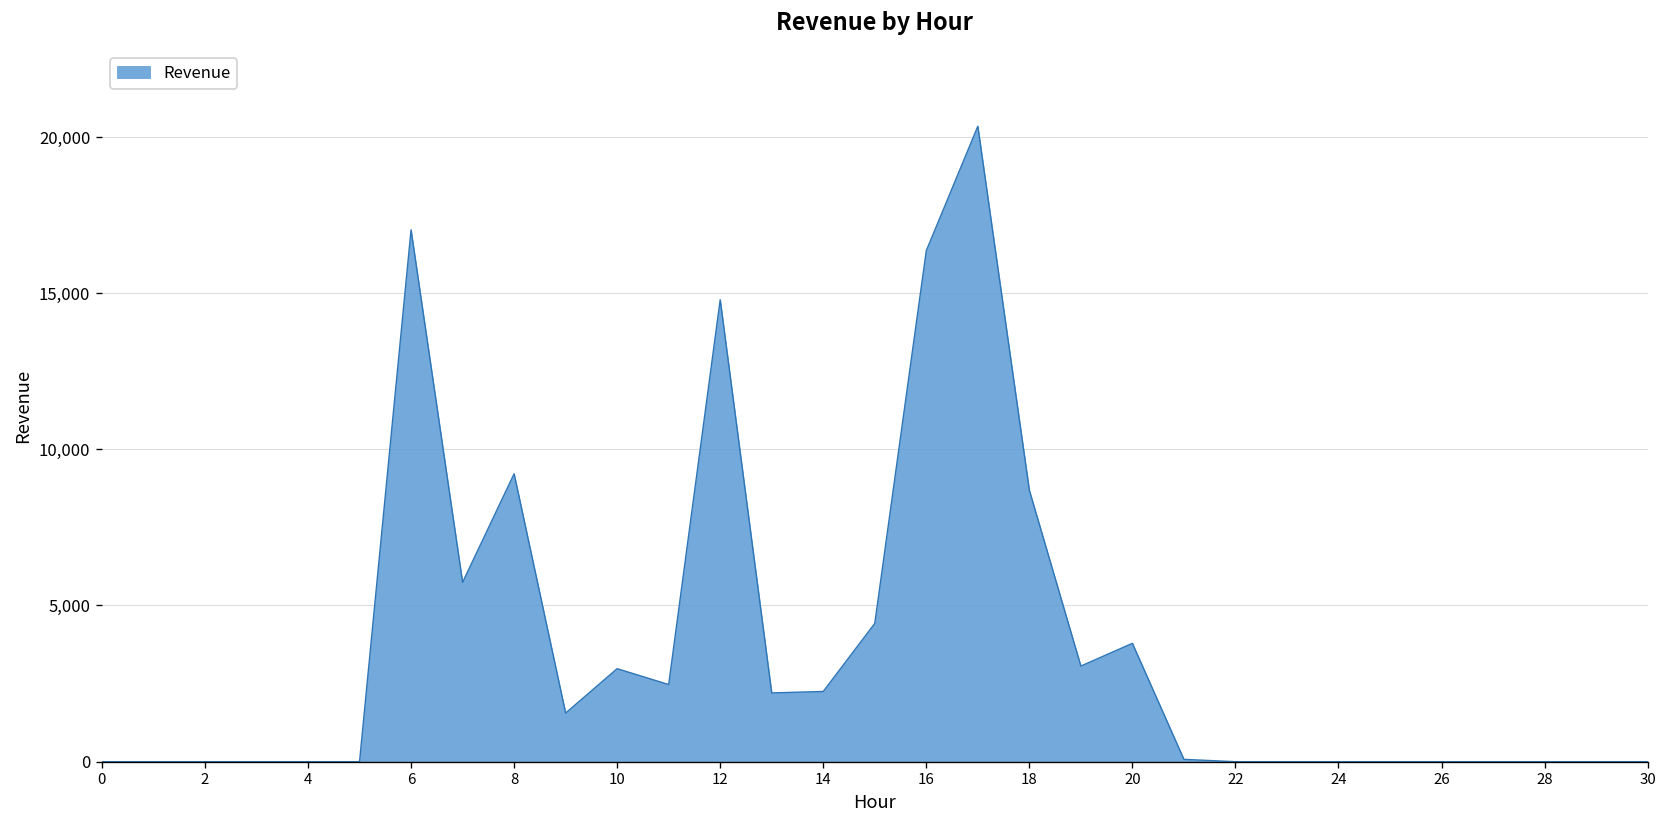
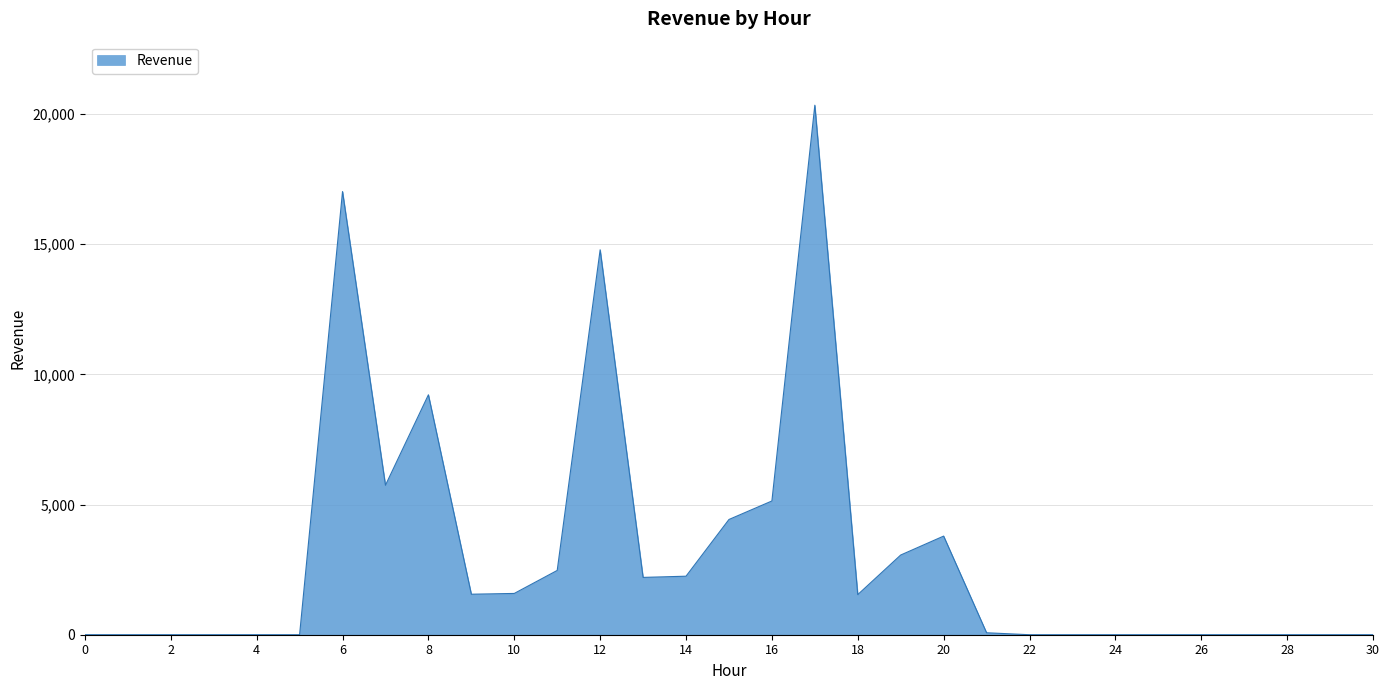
10: 3,000 -> 1,600
16: 16,400 -> 5,100
18: 8,700 -> 1,500
